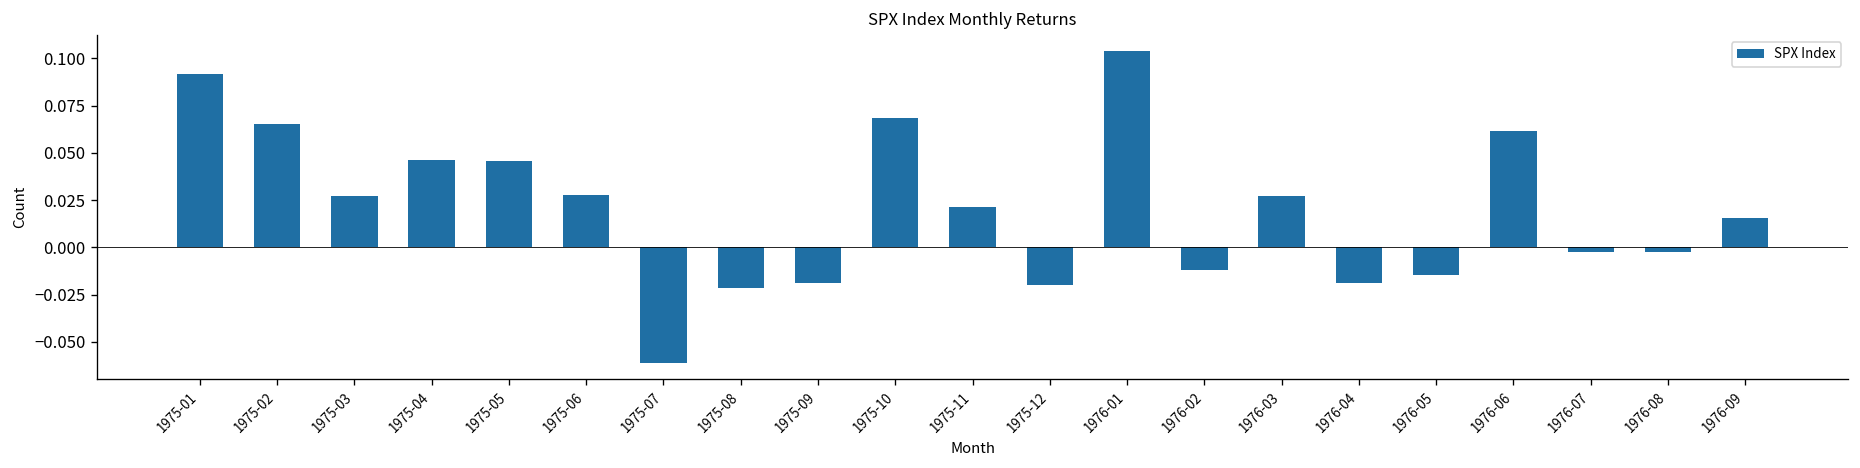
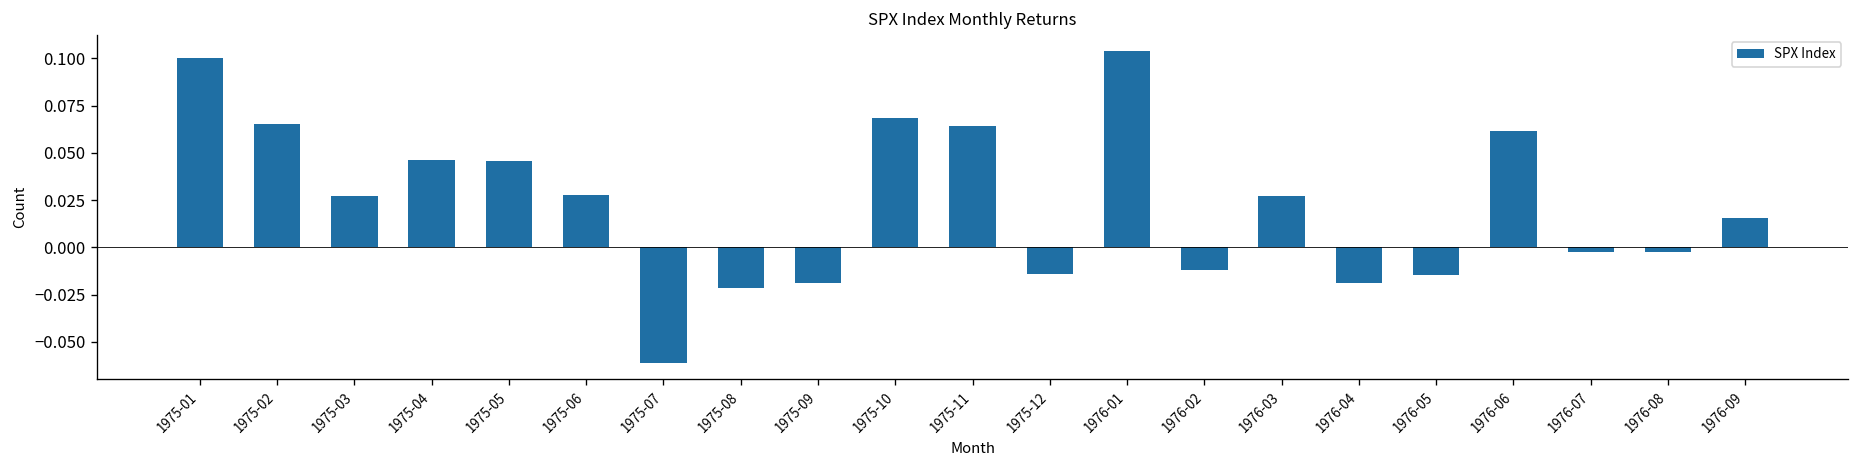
1975-01: 0.092 -> 0.100
1975-11: 0.021 -> 0.064
1975-12: -0.020 -> -0.014
